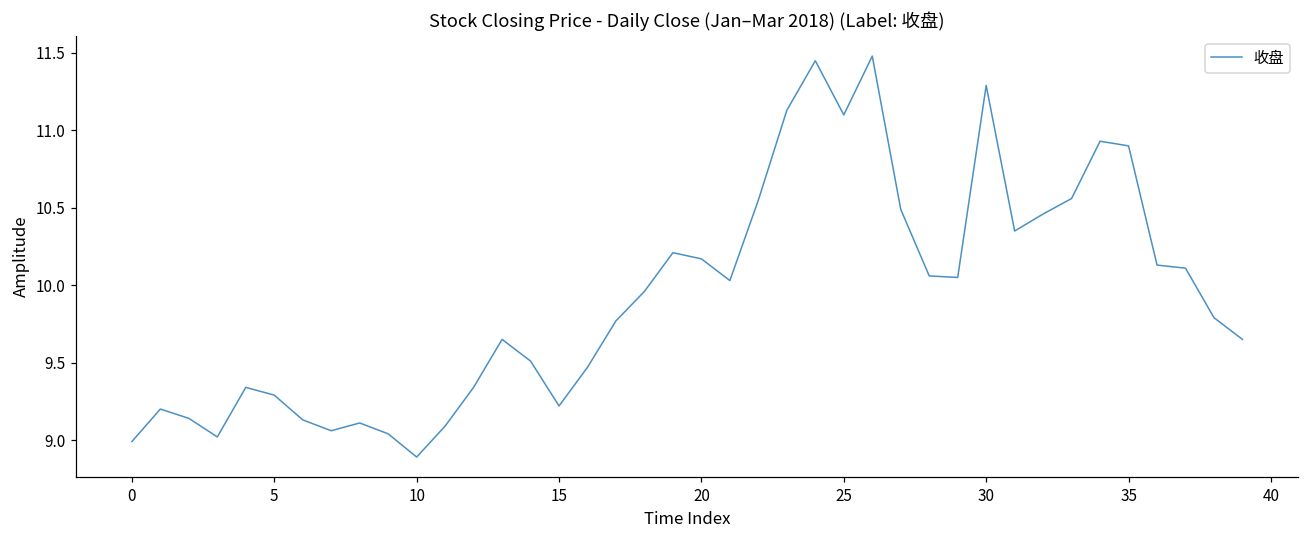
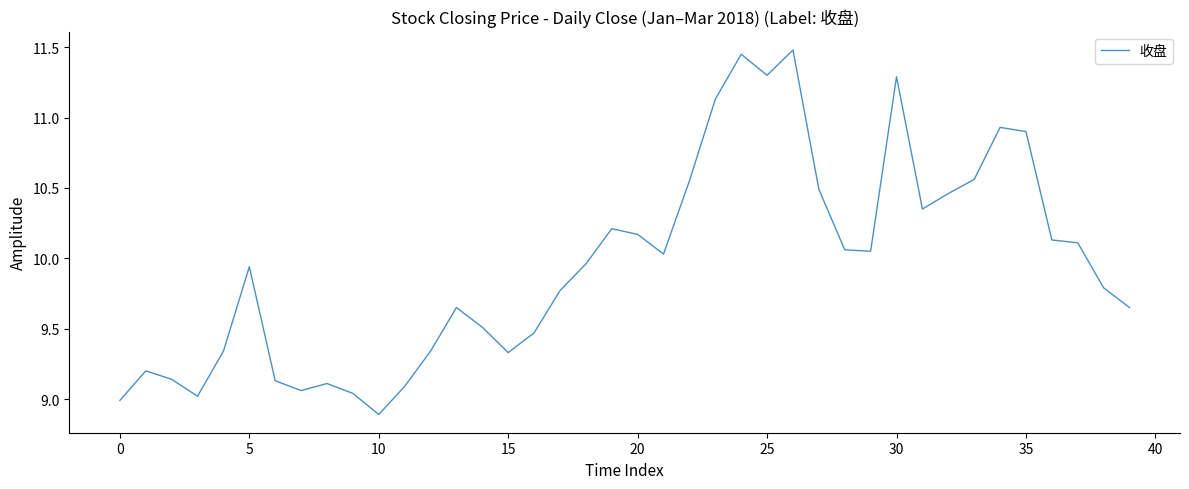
5: 9.29 -> 9.94
15: 9.22 -> 9.33
25: 11.1 -> 11.3
